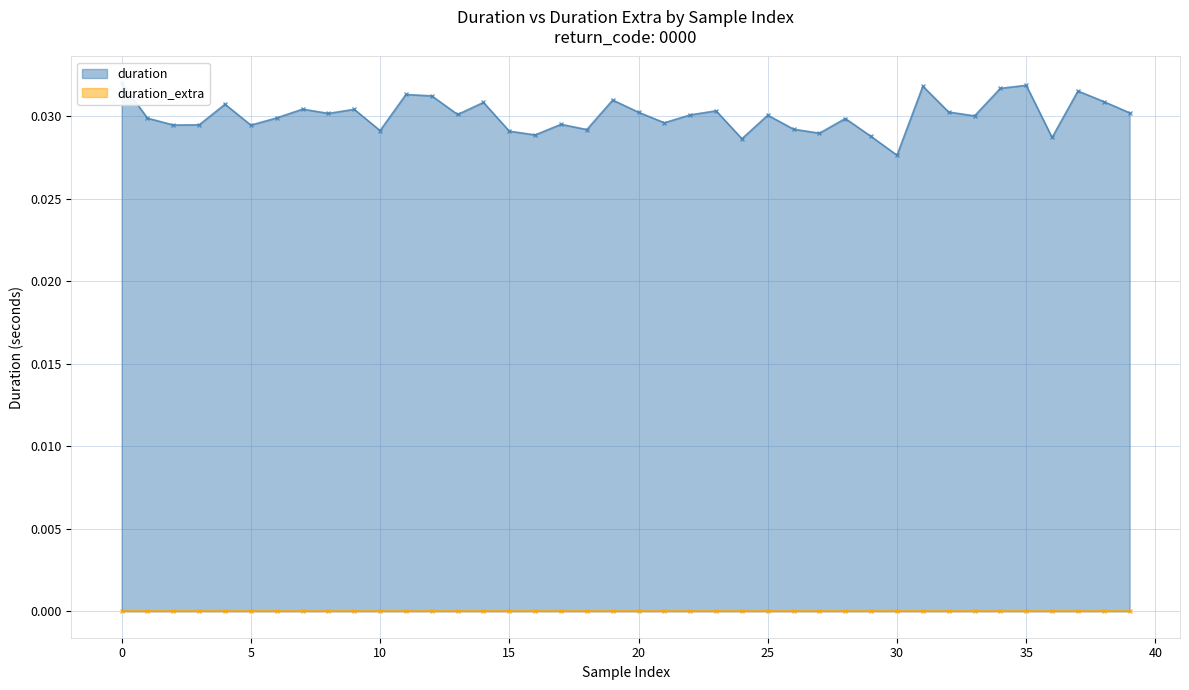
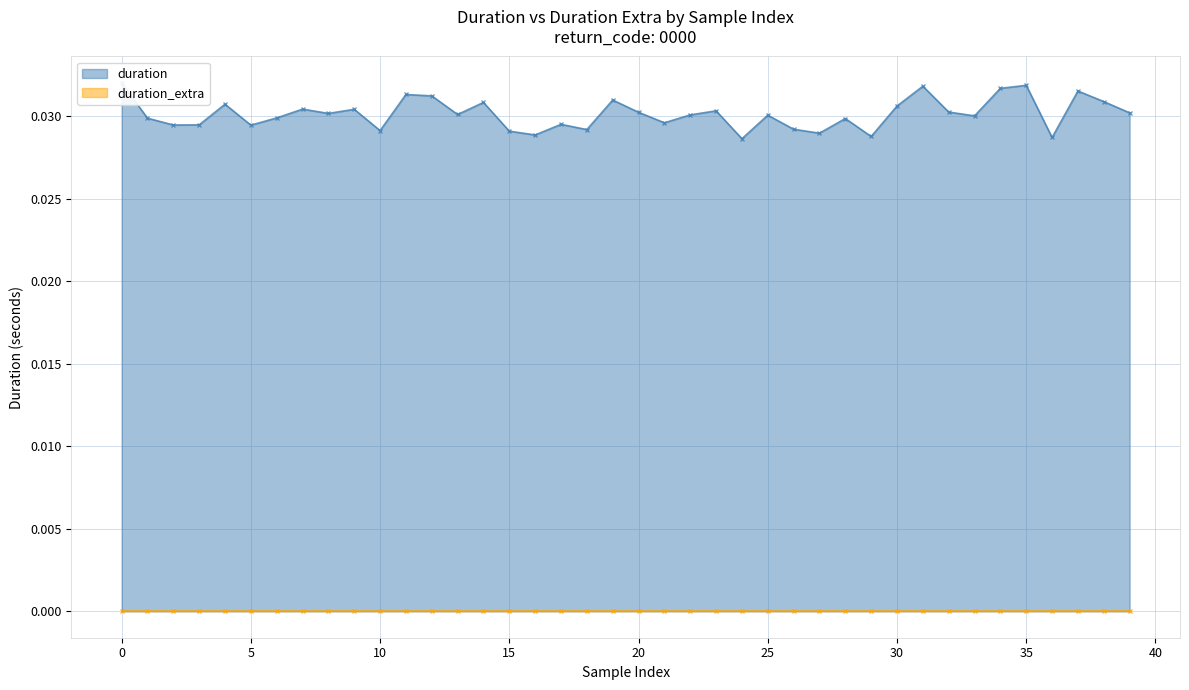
duration, 30: 0.0277 -> 0.0306
